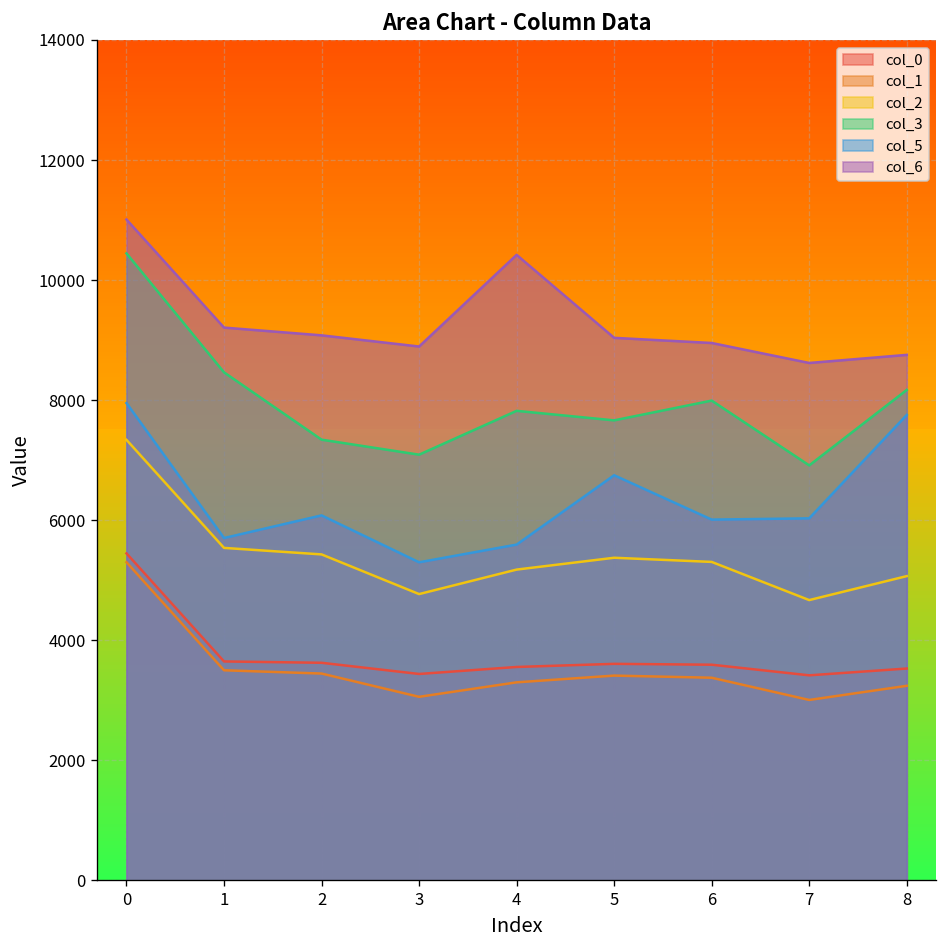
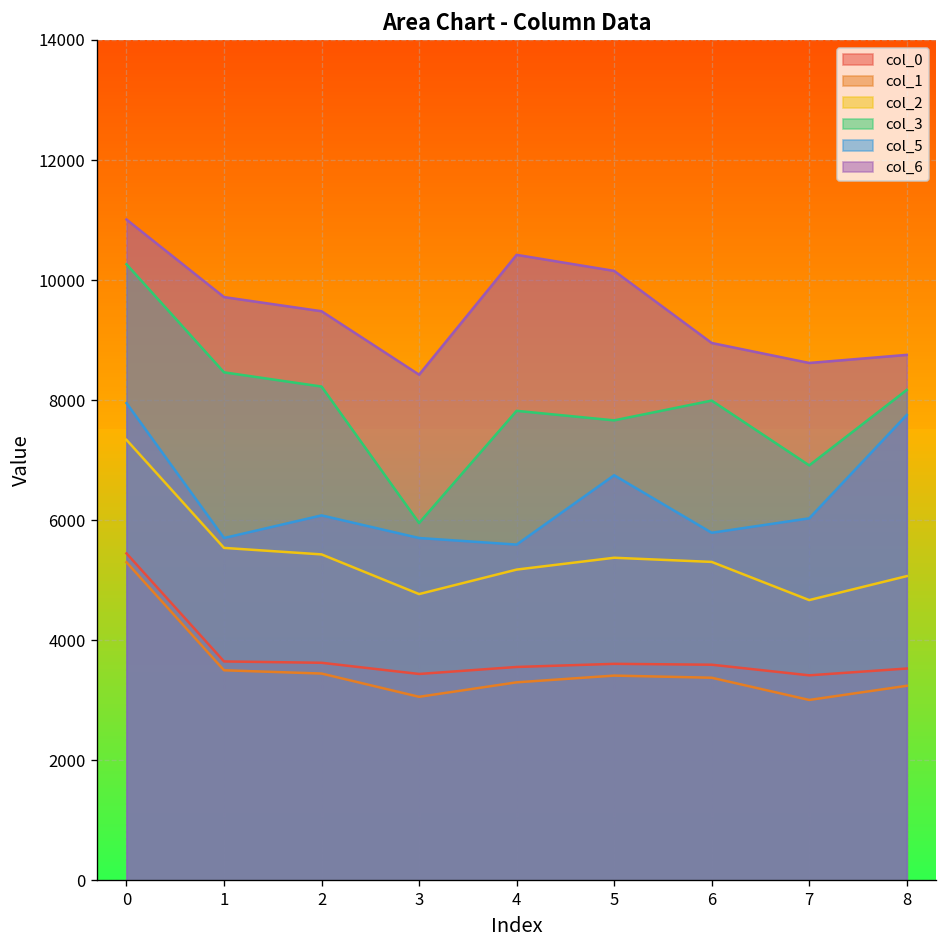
col_3, 0: 10400 -> 10300
col_6, 1: 9200 -> 9700
col_3, 2: 7300 -> 8200
col_6, 2: 9100 -> 9500
col_3, 3: 7100 -> 6000
col_5, 3: 5300 -> 5700
col_6, 3: 8900 -> 8400
col_6, 5: 9000 -> 10200
col_5, 6: 6000 -> 5800
